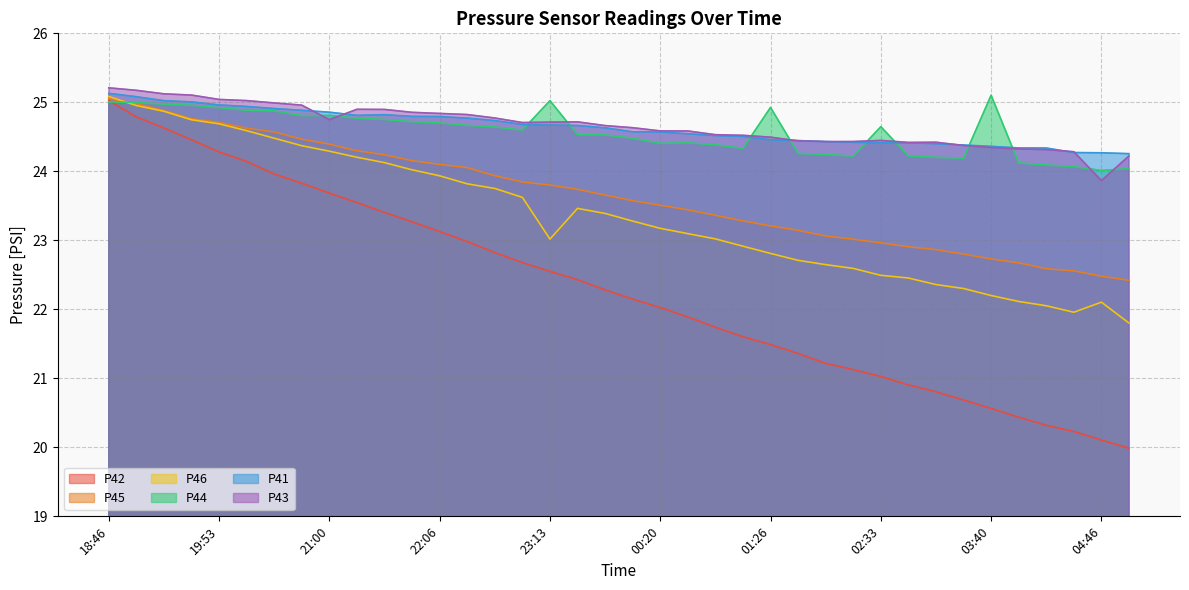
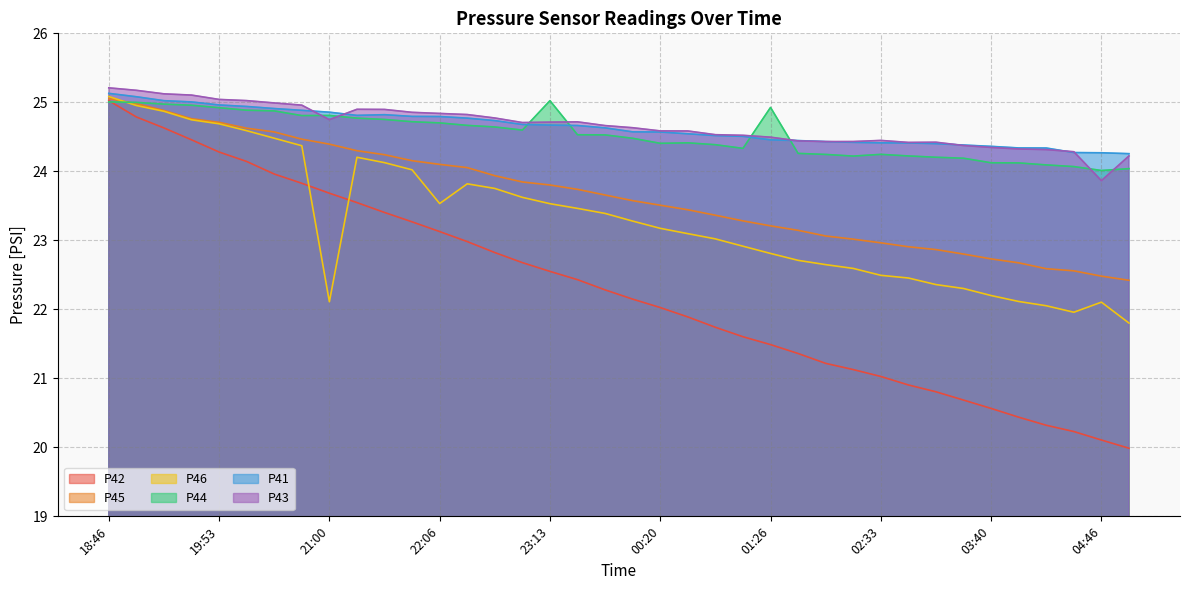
P46, 21:00: 24.3 -> 22.1
P46, 22:06: 23.9 -> 23.5
P46, 23:13: 23.0 -> 23.5
P44, 02:33: 24.6 -> 24.2
P44, 03:40: 25.1 -> 24.1
